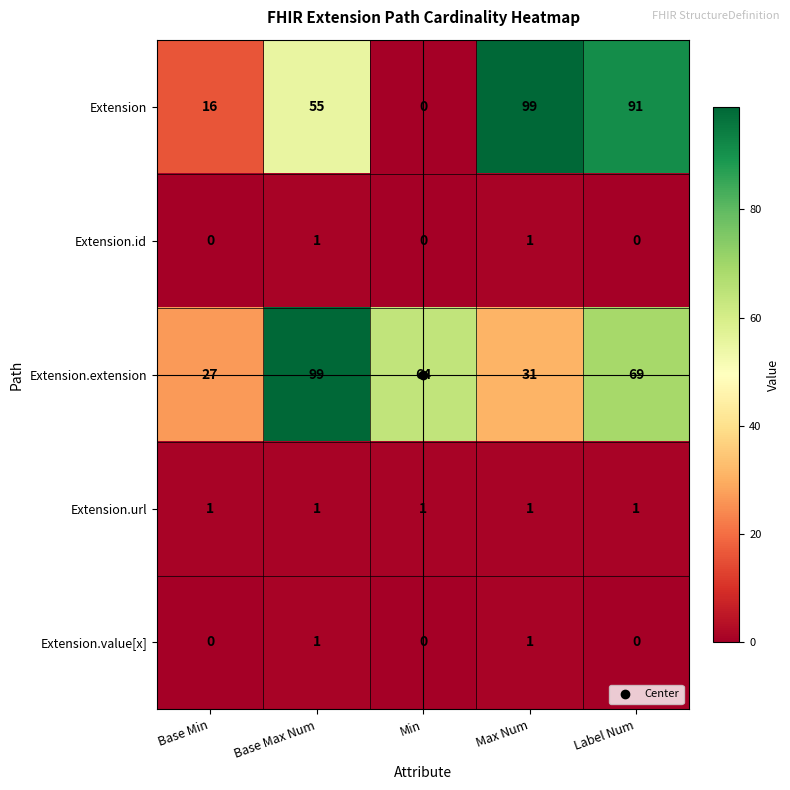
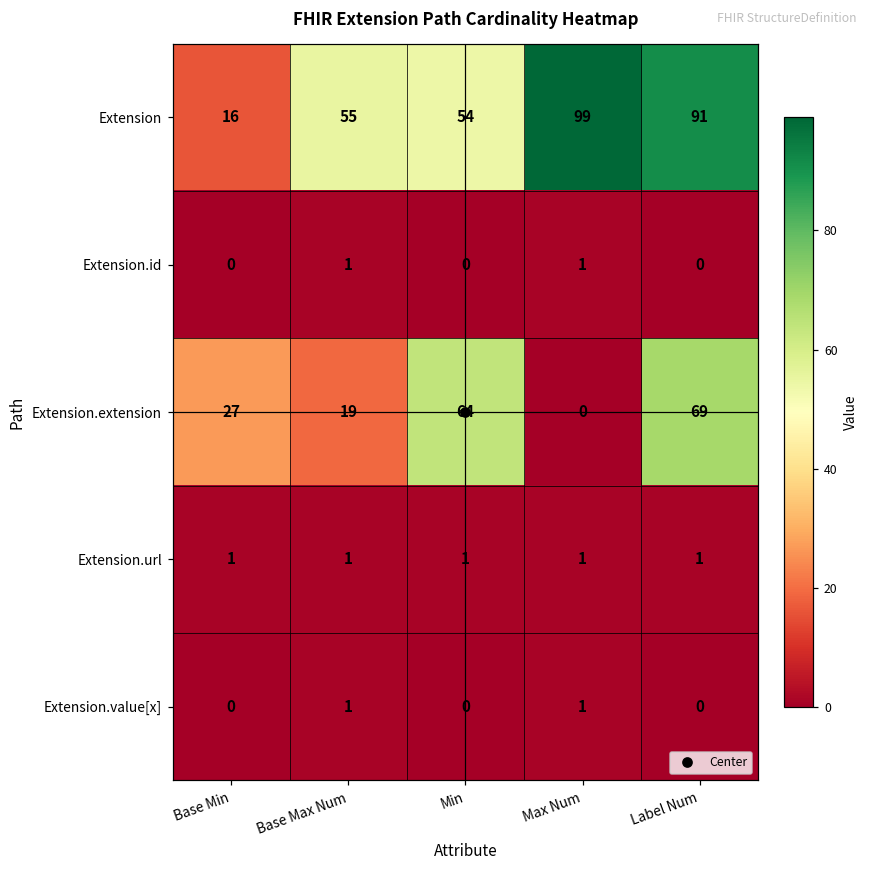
Extension, Min: 0 -> 54
Extension.extension, Base Max Num: 99 -> 19
Extension.extension, Max Num: 31 -> 0
